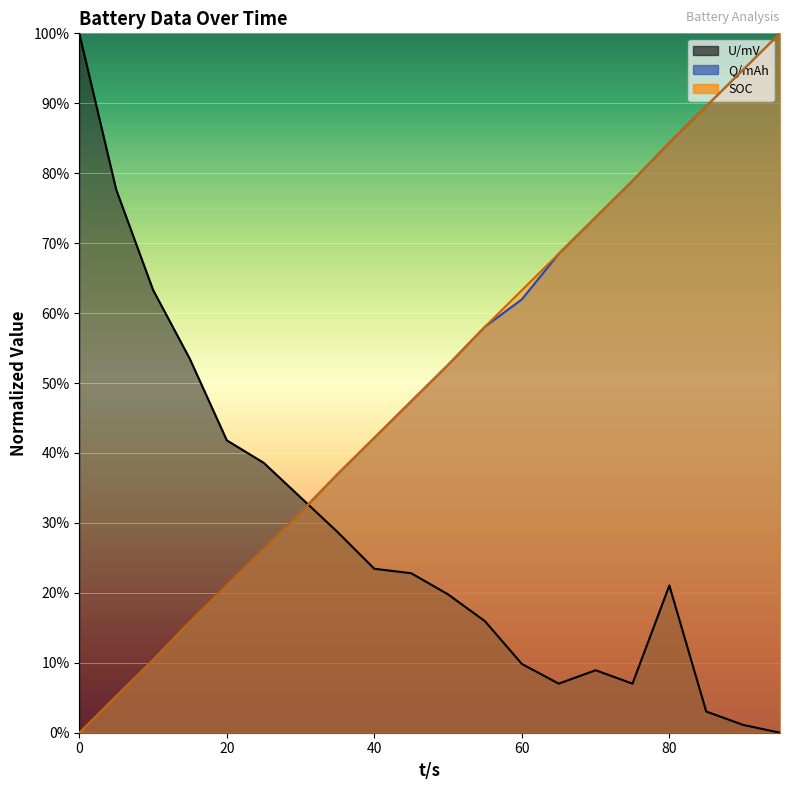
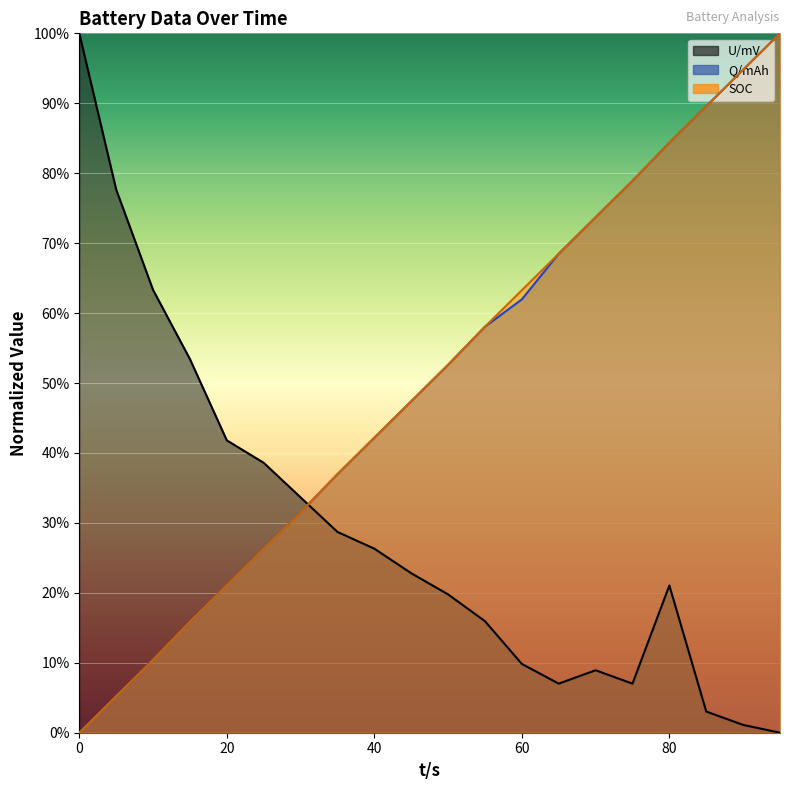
U/mV, 40: 23% -> 26%
